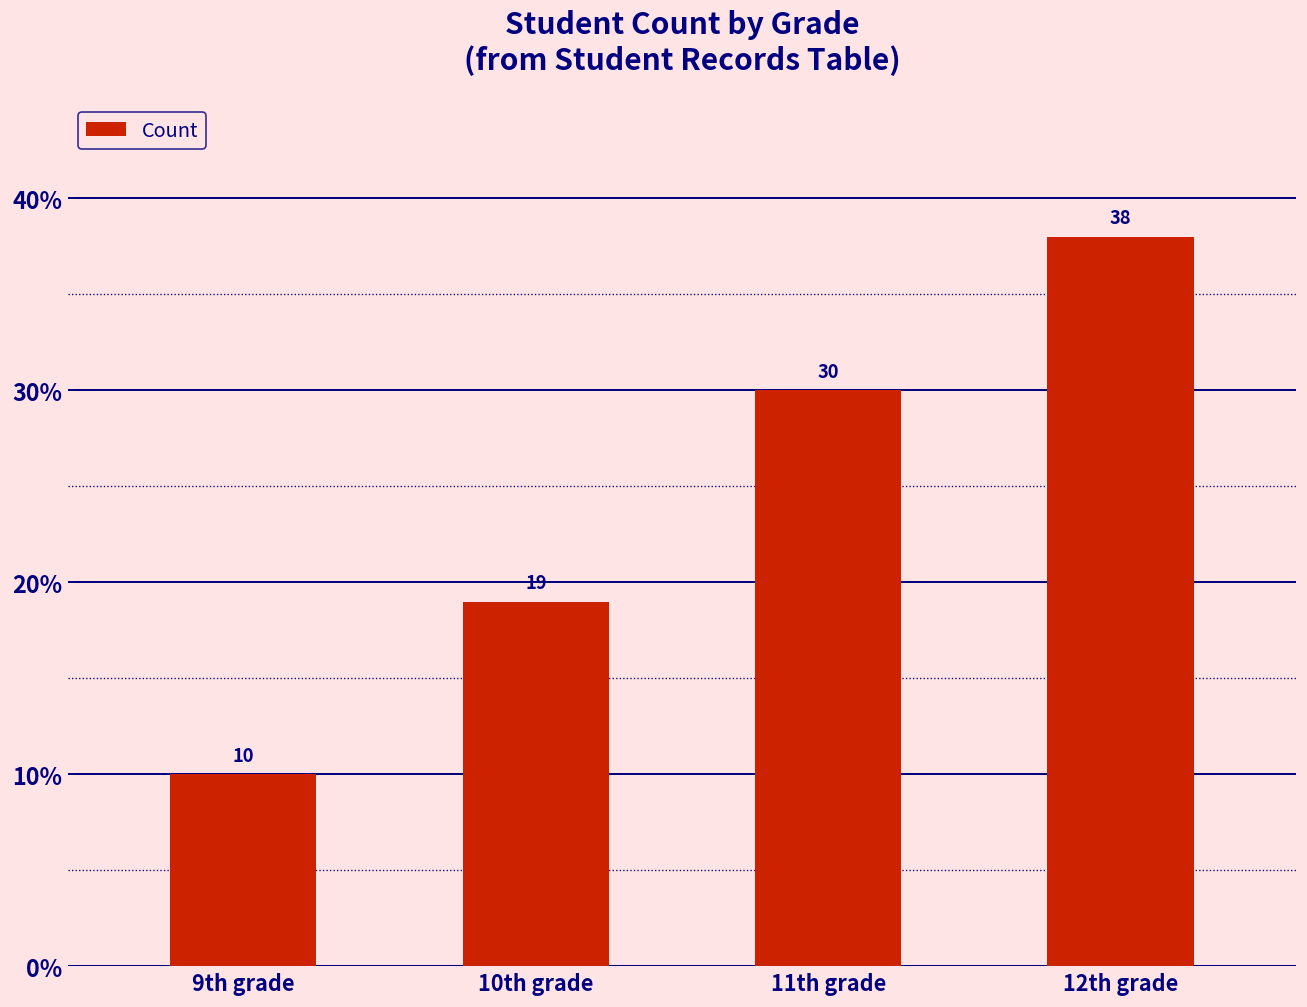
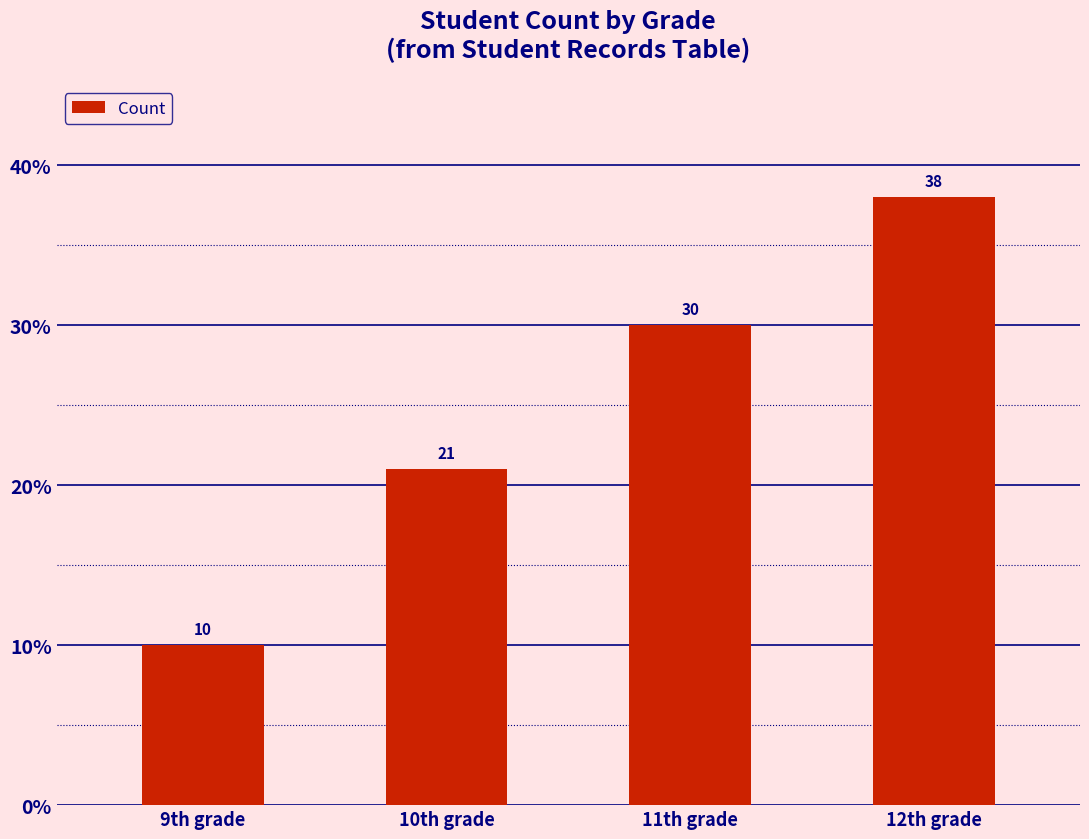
10th grade: 19 -> 21
